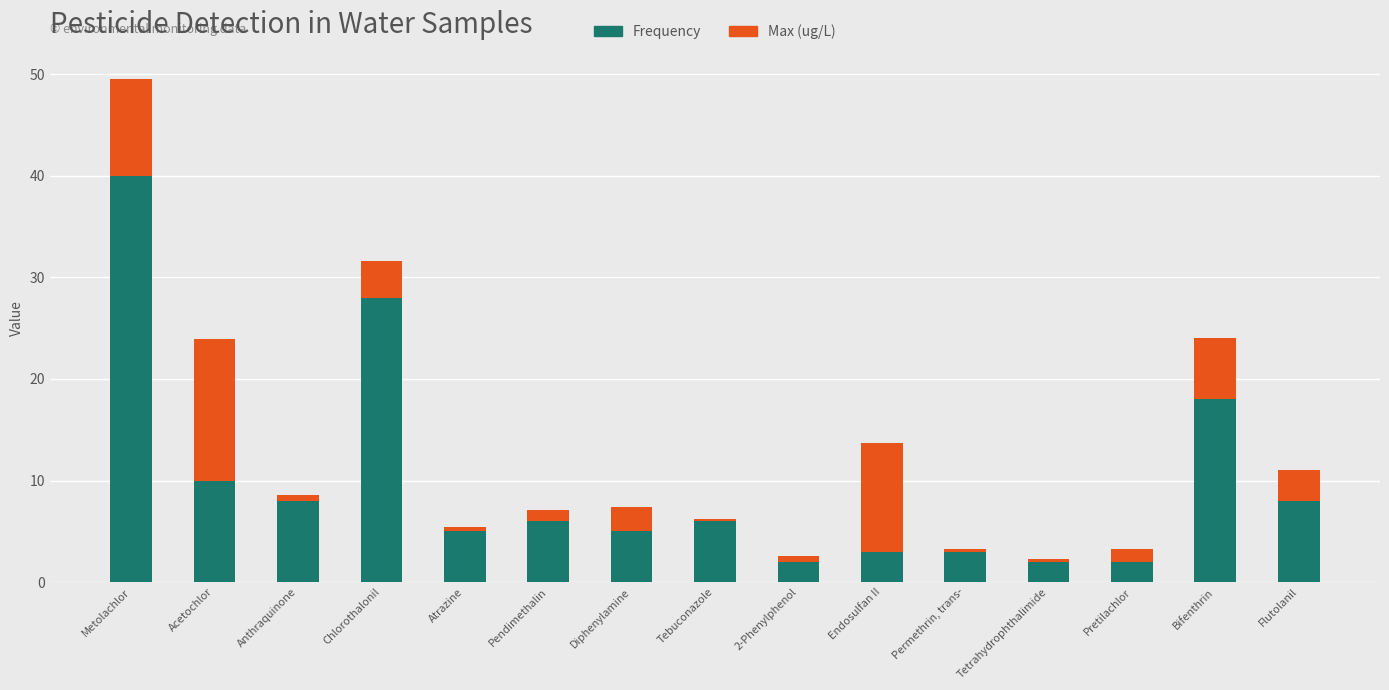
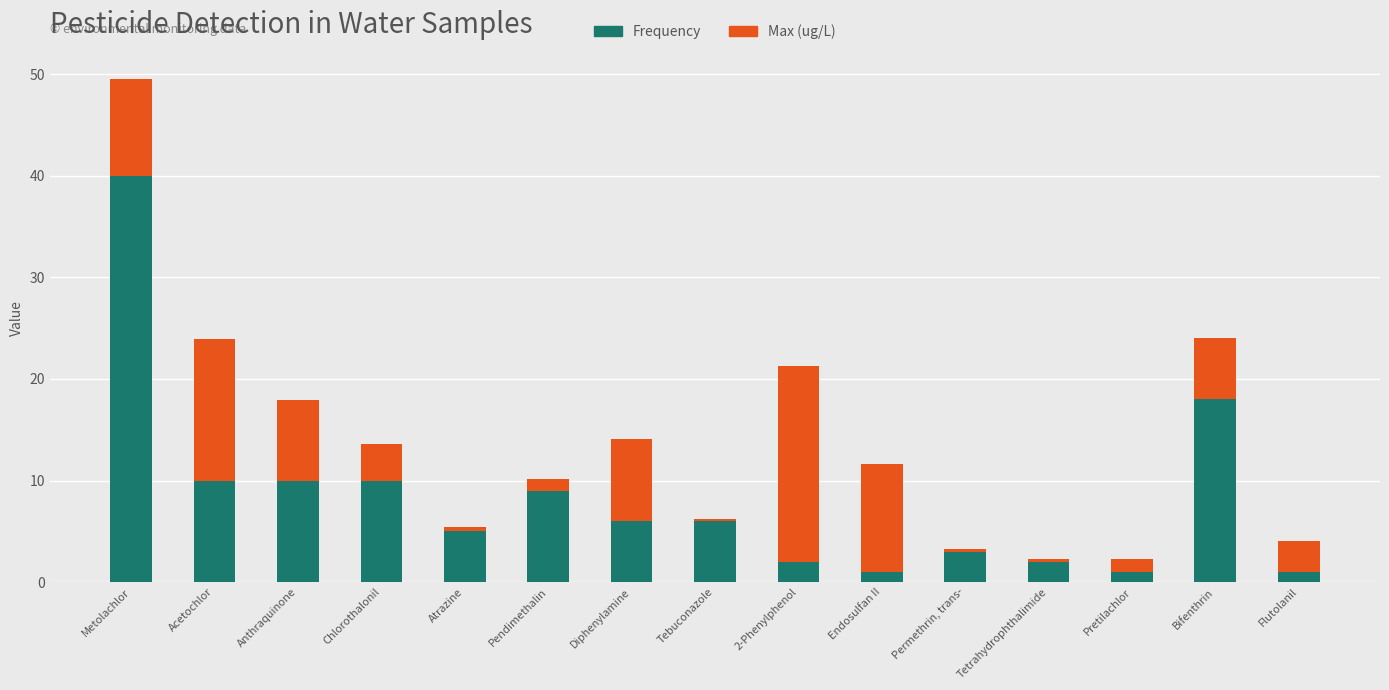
Frequency, Anthraquinone: 8 -> 10
Max (ug/L), Anthraquinone: 0.6 -> 7.9
Frequency, Chlorothalonil: 28 -> 10
Frequency, Pendimethalin: 6 -> 9
Frequency, Diphenylamine: 5 -> 6
Max (ug/L), Diphenylamine: 2.4 -> 8.1
Max (ug/L), 2-Phenylphenol: 0.6 -> 19.3
Frequency, Endosulfan II: 3 -> 1
Frequency, Pretilachlor: 2 -> 1
Frequency, Flutolanil: 8 -> 1
